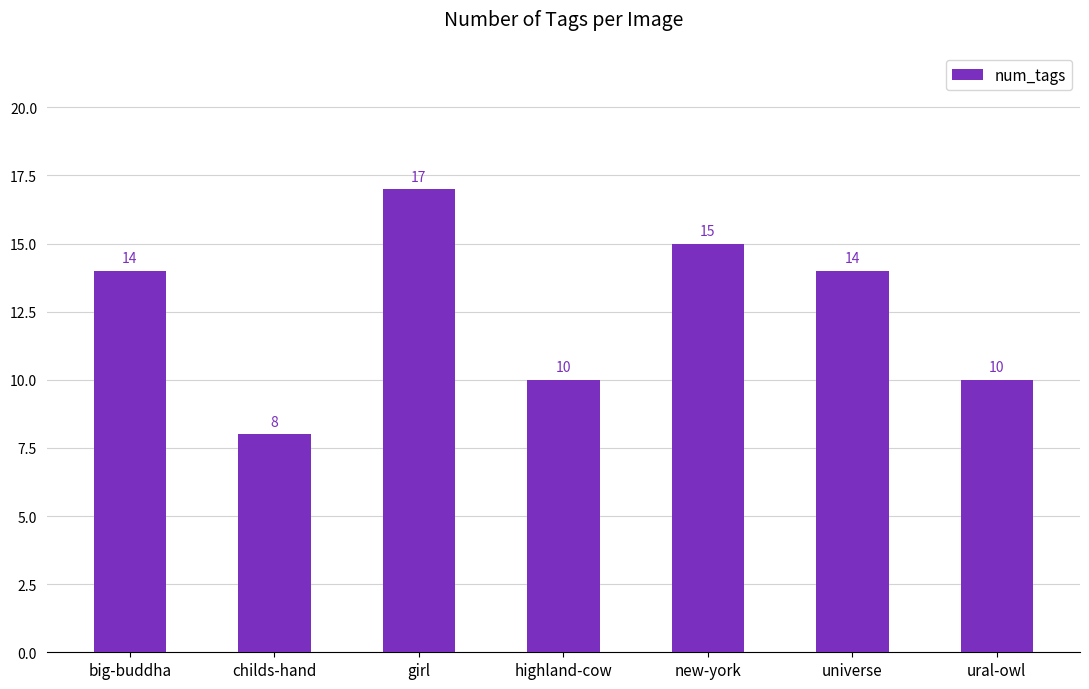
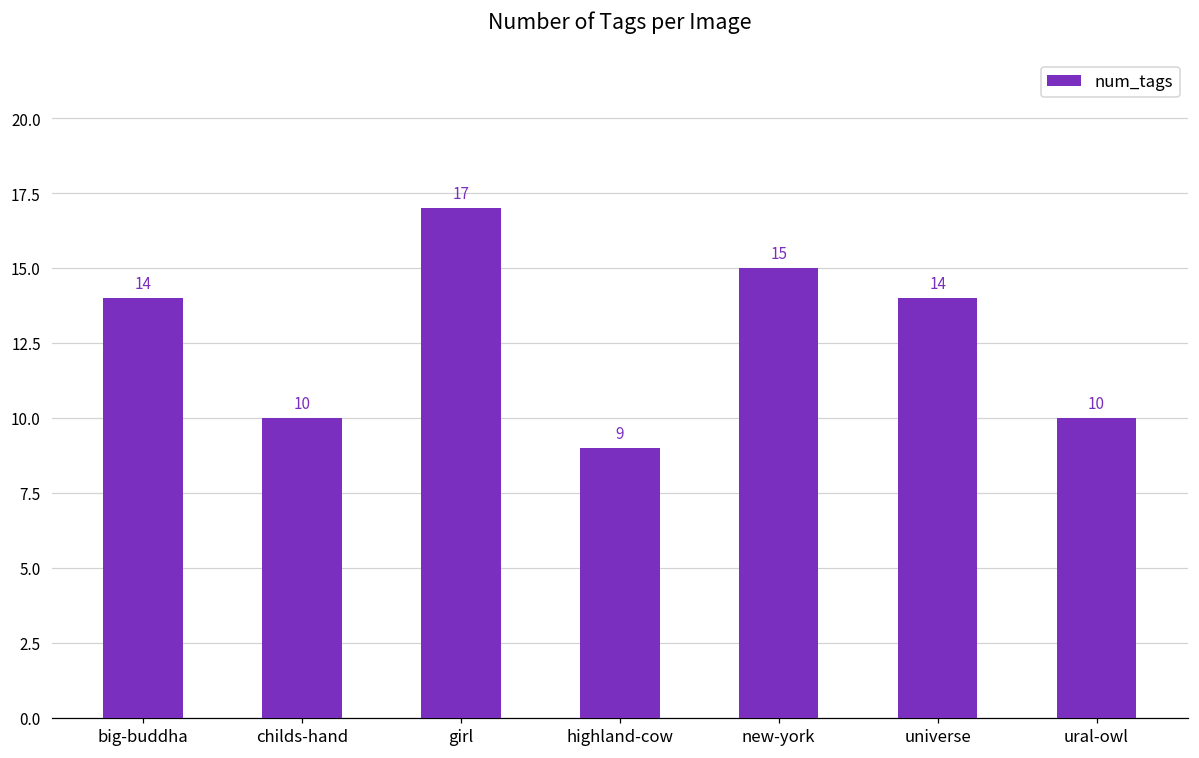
childs-hand: 8 -> 10
highland-cow: 10 -> 9
